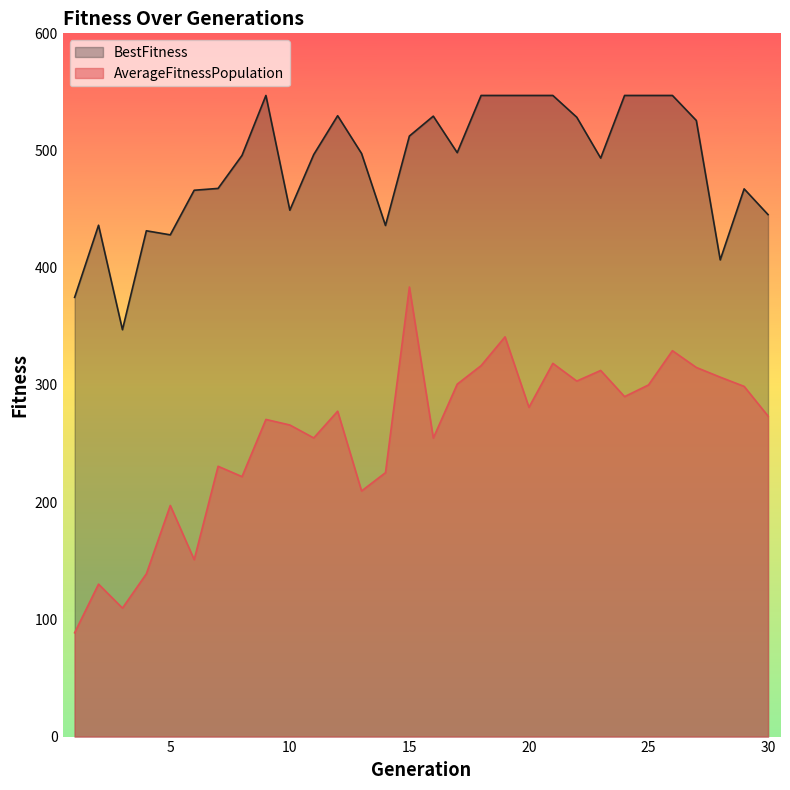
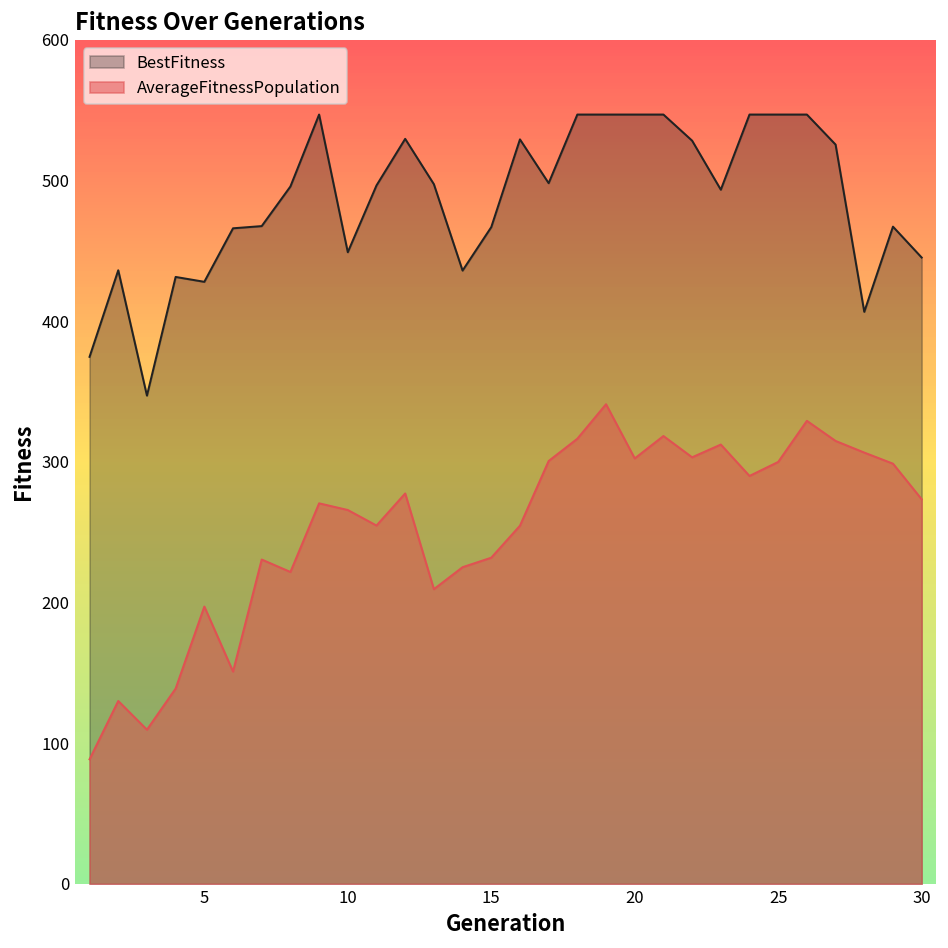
BestFitness, 15: 512 -> 467
AverageFitnessPopulation, 15: 384 -> 232
AverageFitnessPopulation, 20: 281 -> 303
